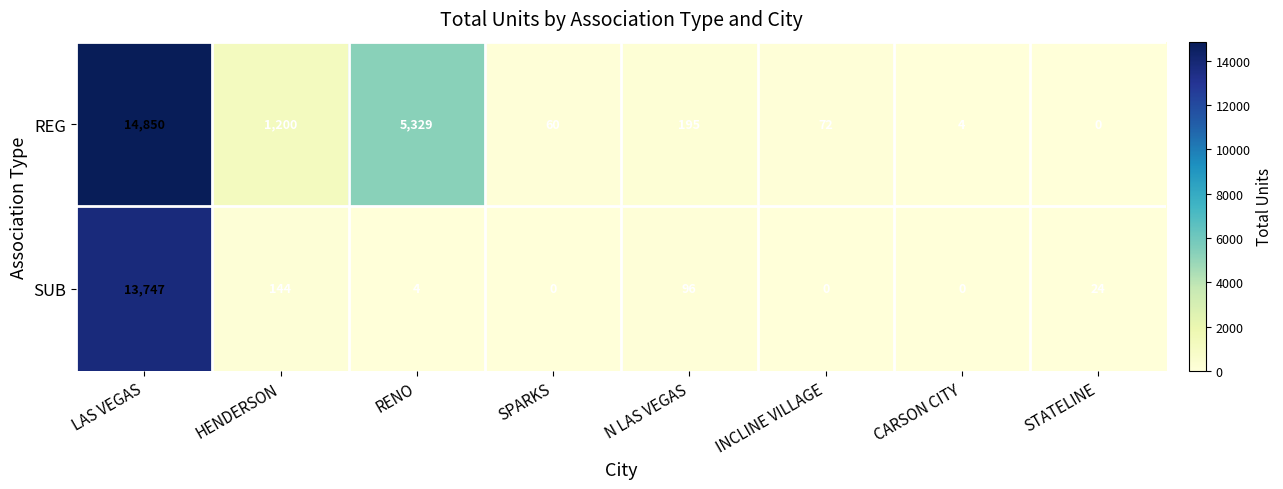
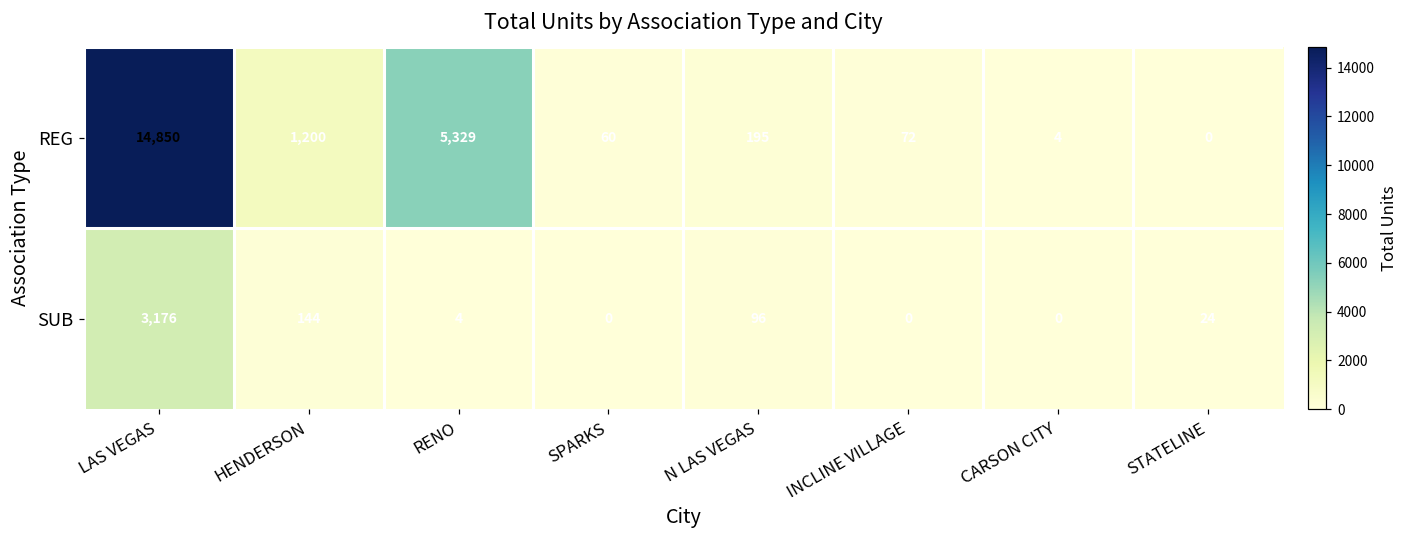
SUB, LAS VEGAS: 13,747 -> 3,176
